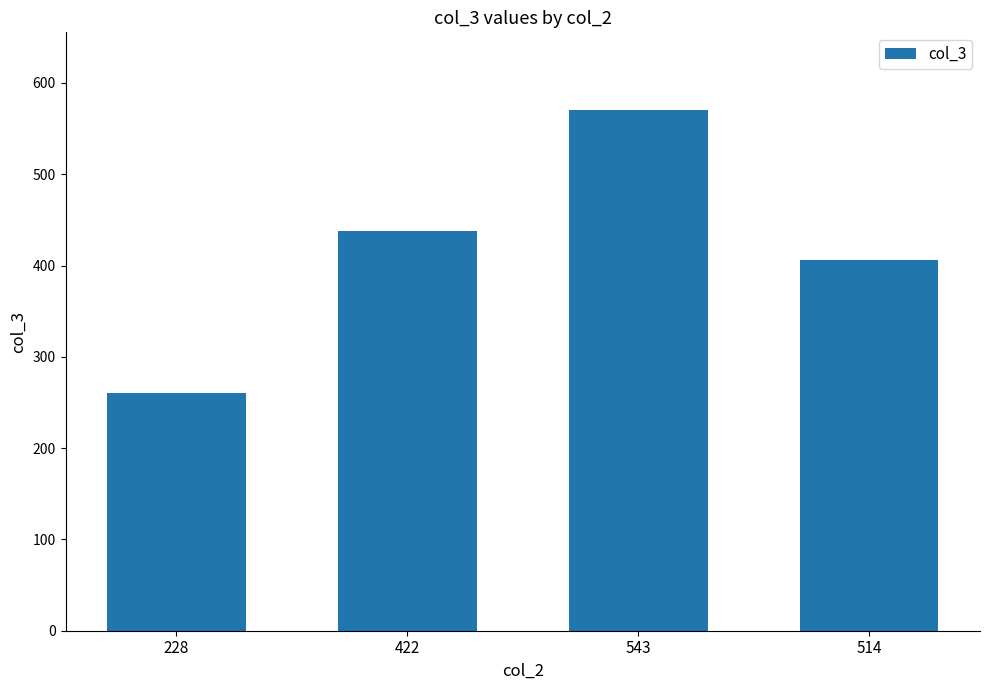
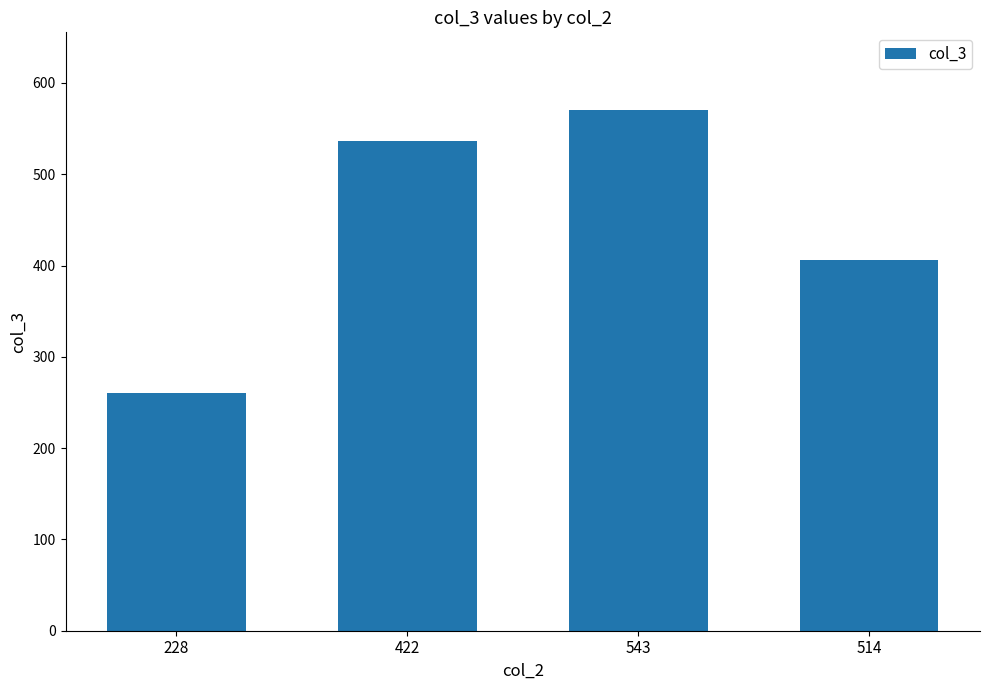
422: 440 -> 540
